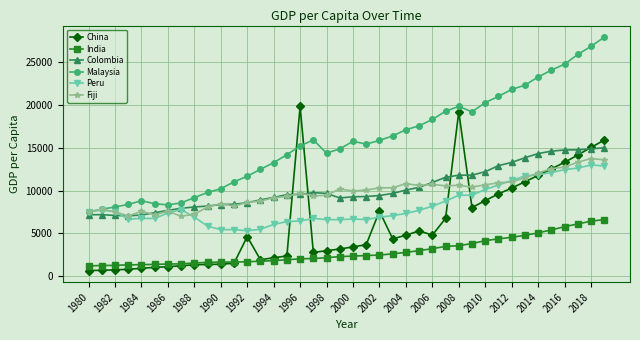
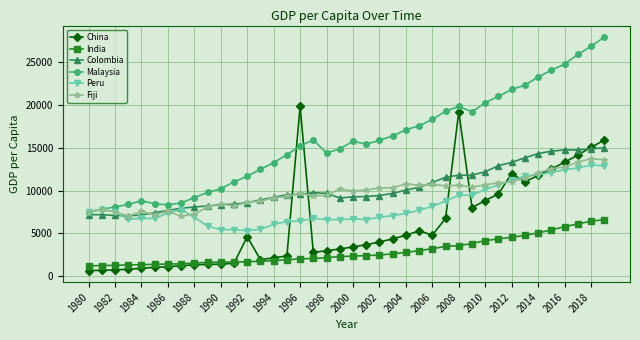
China, 2002: 8000 -> 4000
China, 2012: 10000 -> 12000
